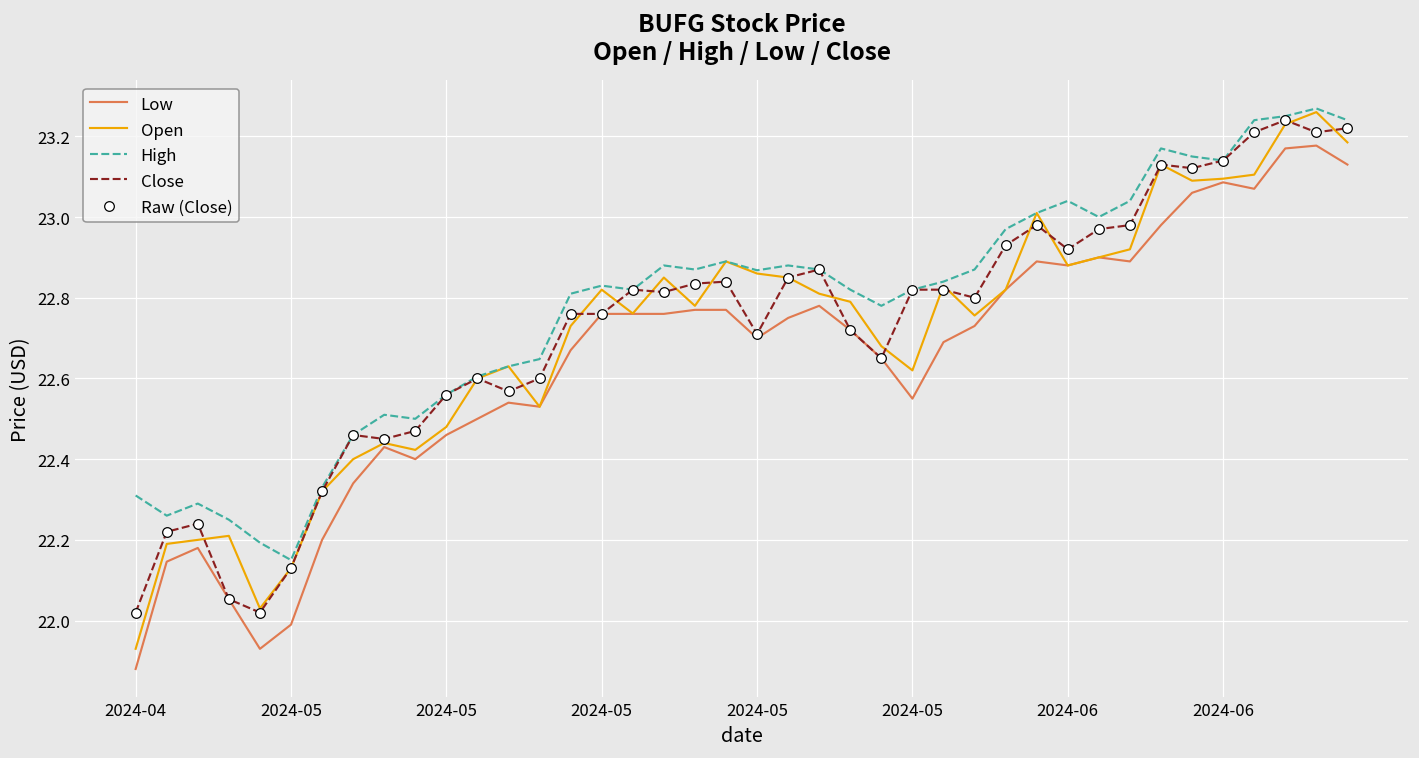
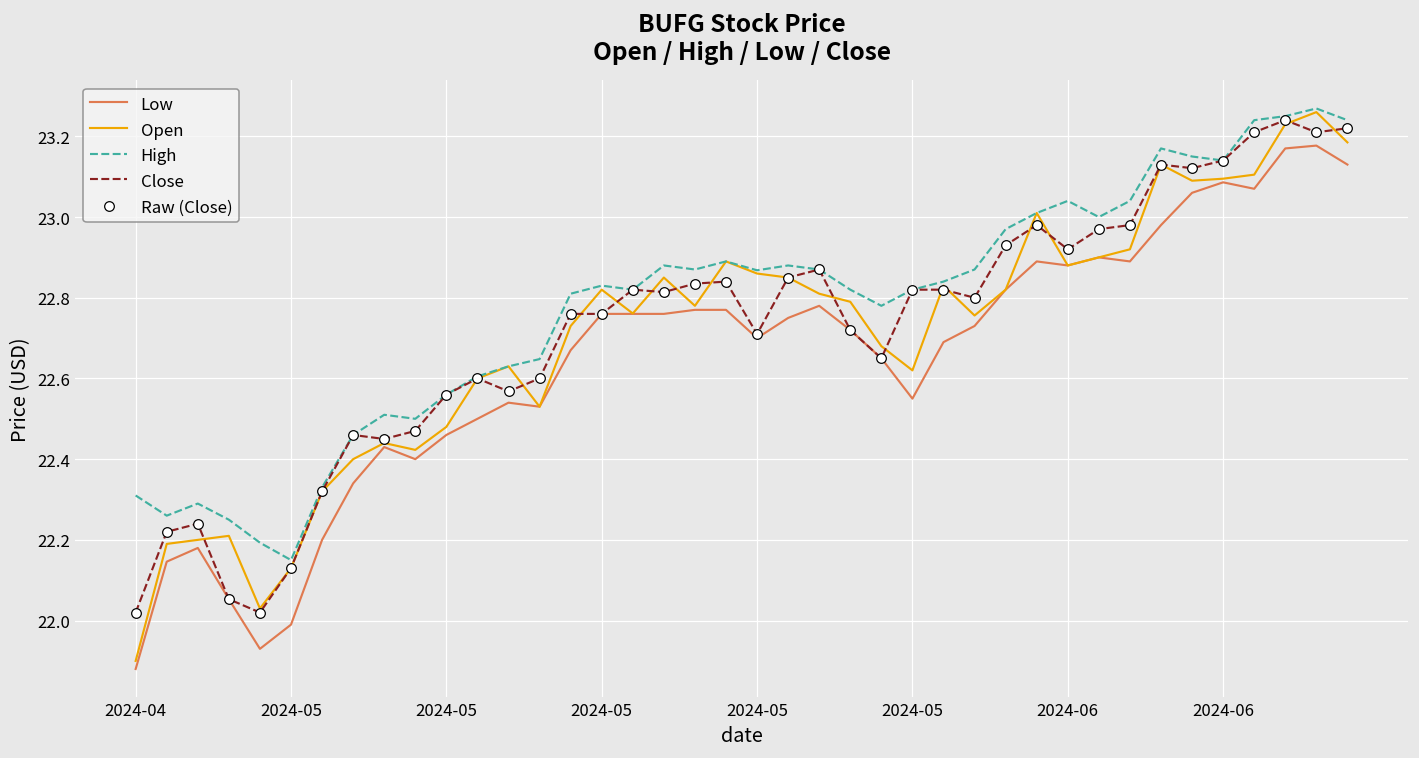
Open, 2024-04: 21.93 -> 21.90
